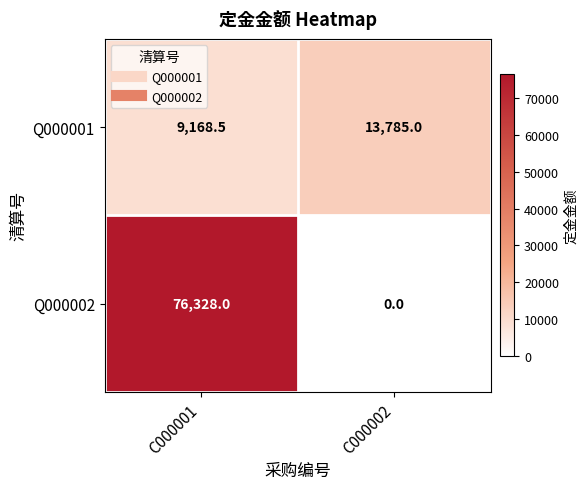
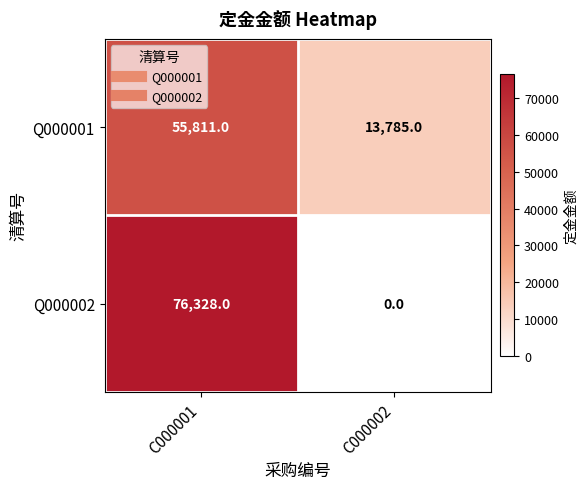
Q000001, C000001: 9,168.5 -> 55,811.0
